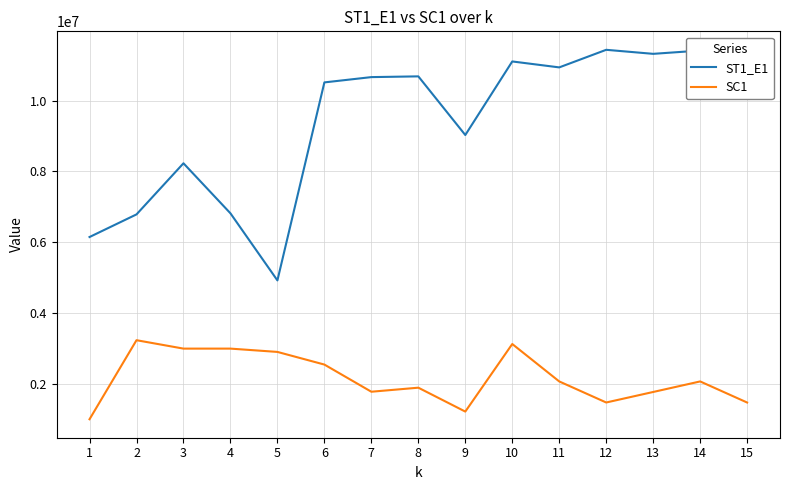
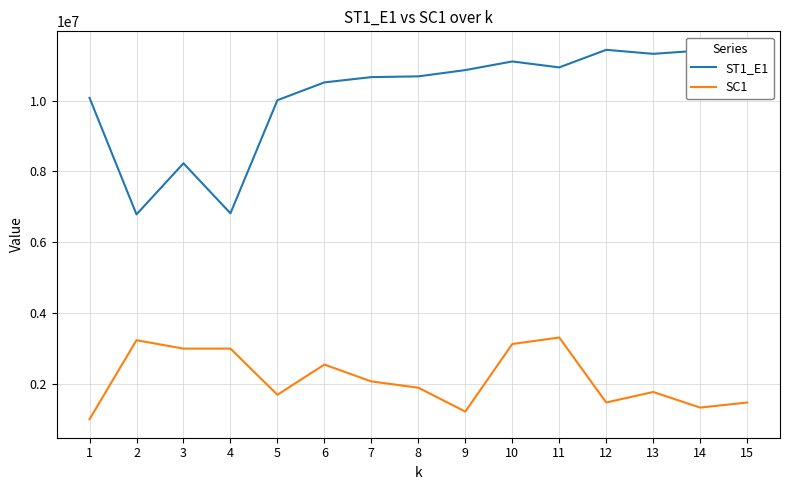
ST1_E1, 1: 6100000 -> 10100000
ST1_E1, 5: 4900000 -> 10000000
SC1, 5: 2900000 -> 1700000
SC1, 7: 1800000 -> 2100000
ST1_E1, 9: 9000000 -> 10900000
SC1, 11: 2100000 -> 3300000
SC1, 14: 2100000 -> 1300000
